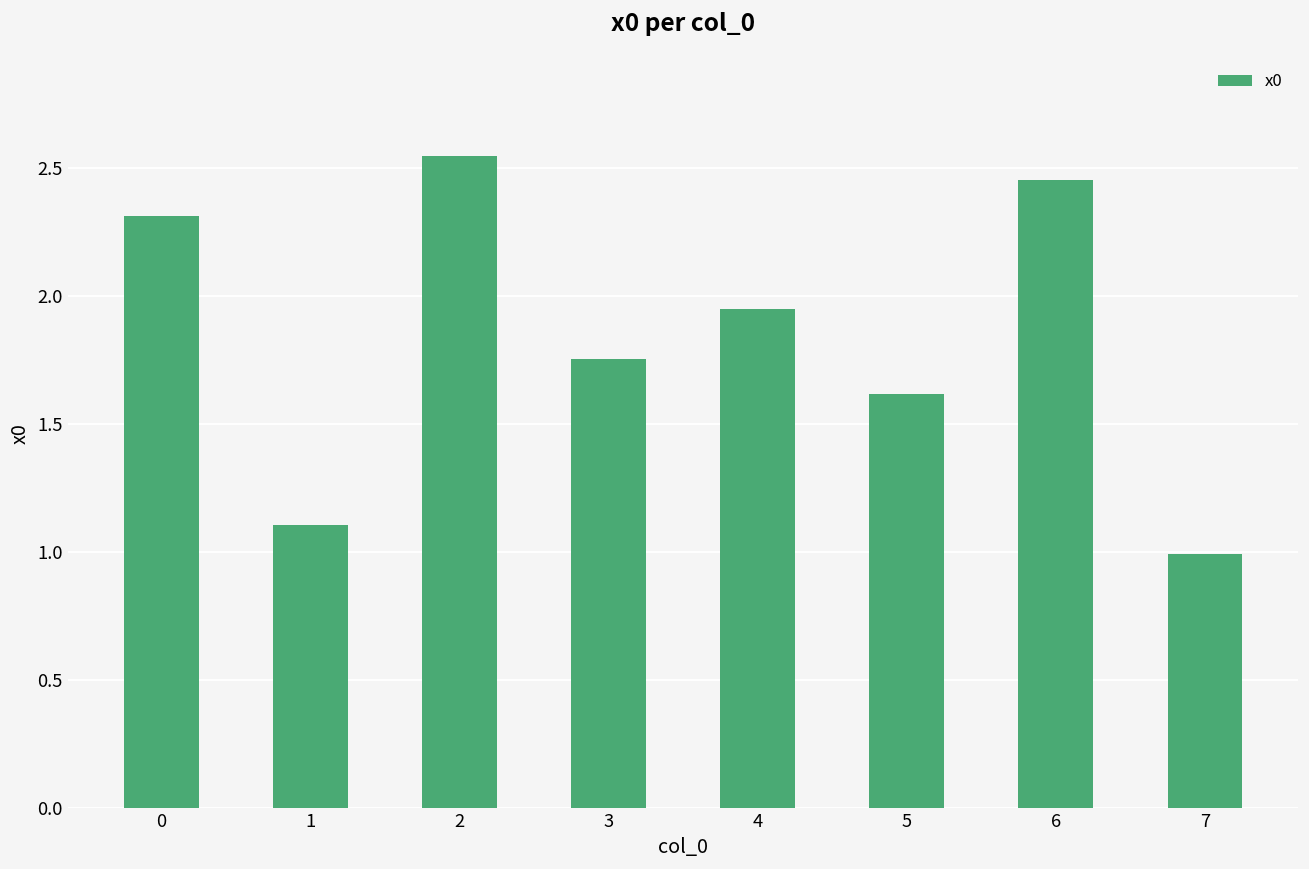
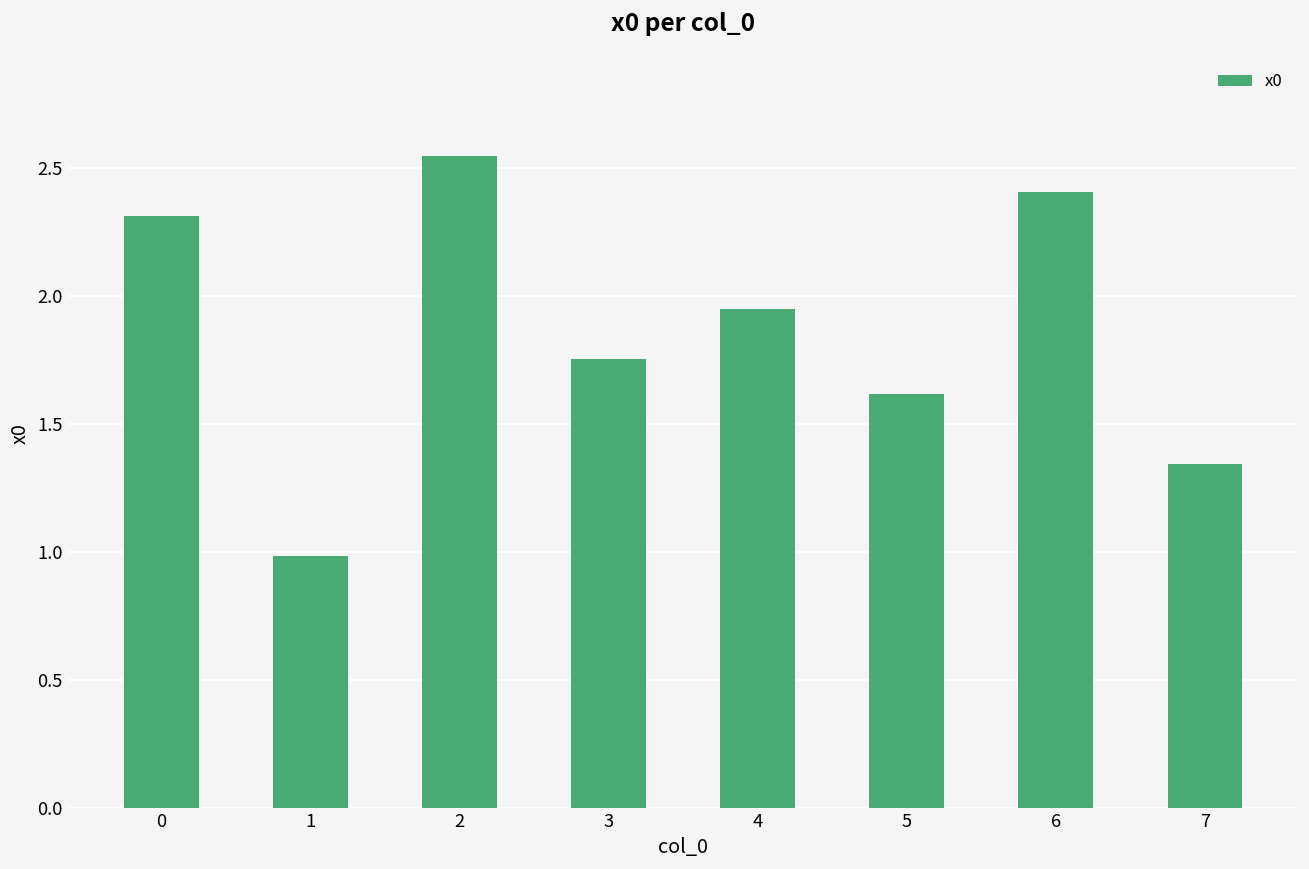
1: 1.11 -> 0.98
6: 2.45 -> 2.41
7: 0.99 -> 1.34
